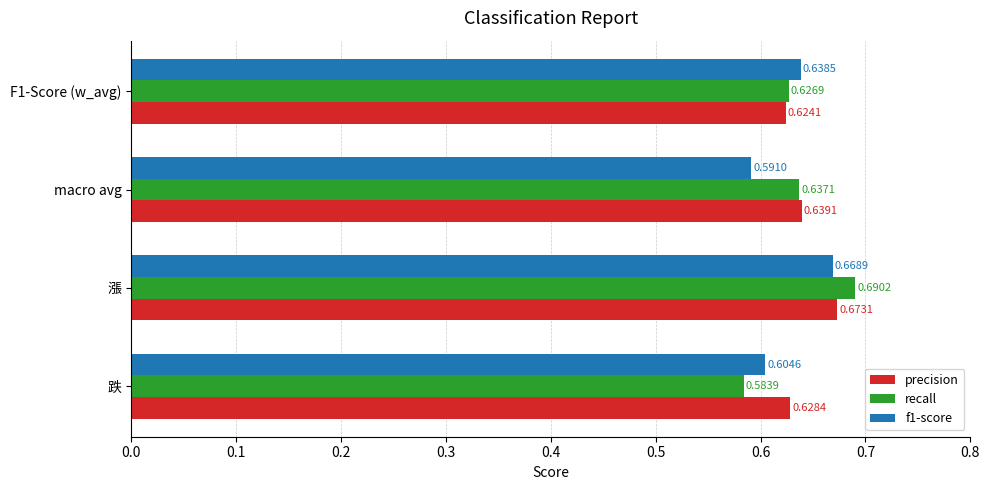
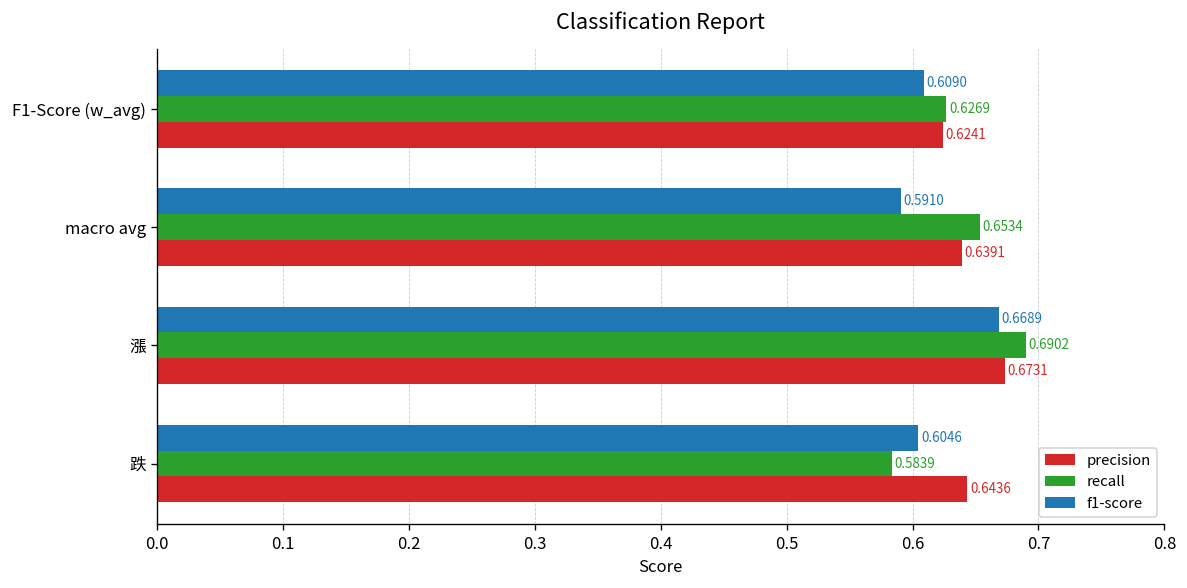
f1-score, F1-Score (w_avg): 0.6385 -> 0.6090
recall, macro avg: 0.6371 -> 0.6534
precision, 跌: 0.6284 -> 0.6436
